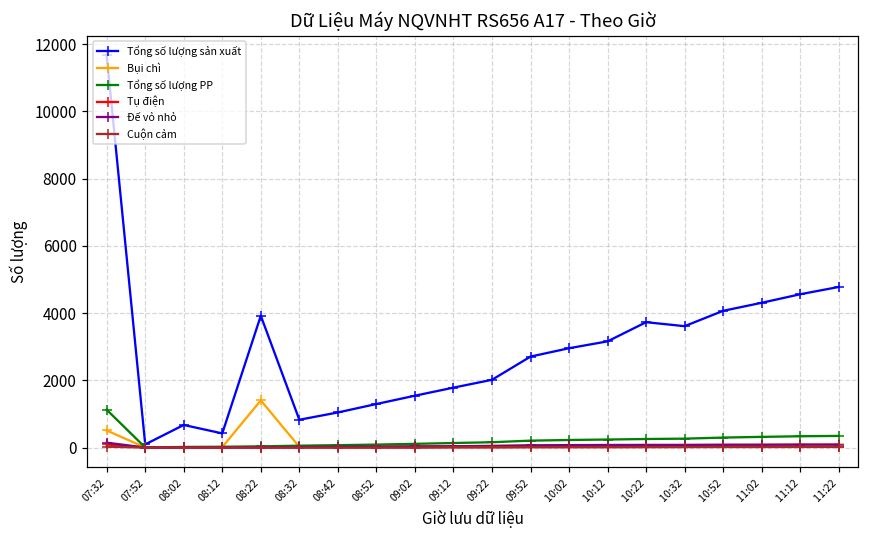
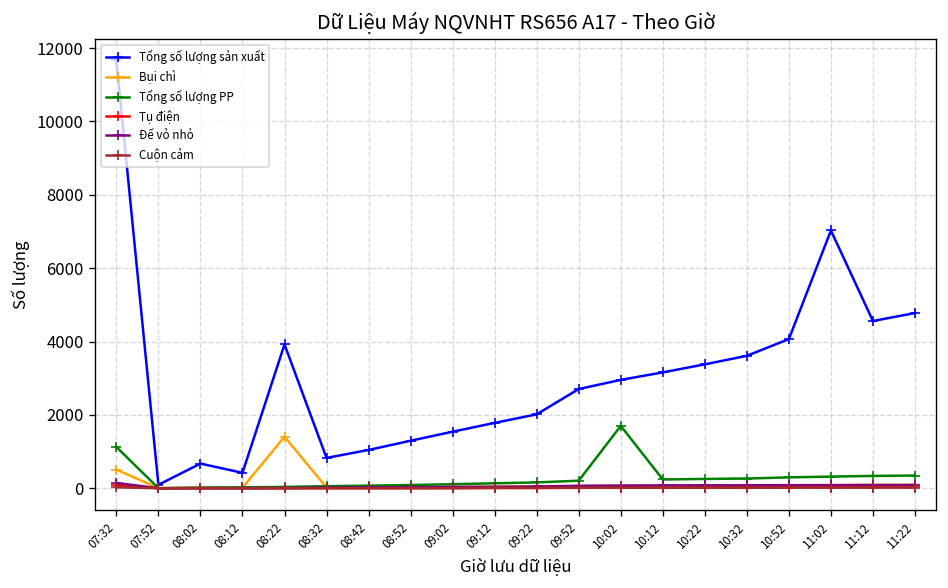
Tổng số lượng PP, 10:02: 200 -> 1700
Tổng số lượng sản xuất, 10:22: 3700 -> 3400
Tổng số lượng sản xuất, 11:02: 4300 -> 7000
